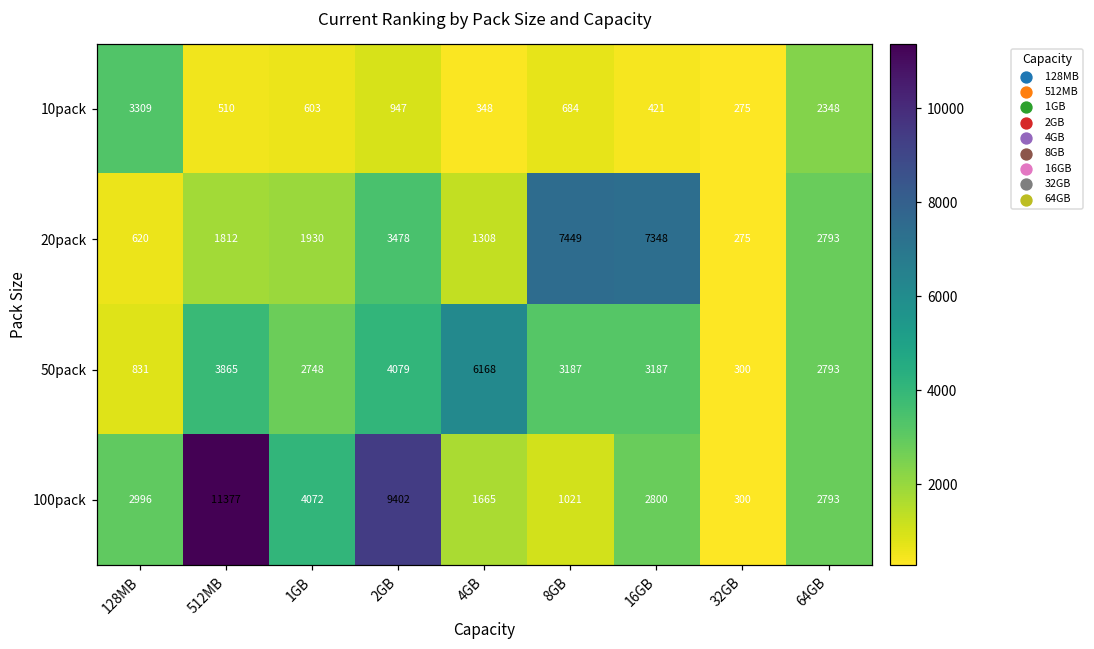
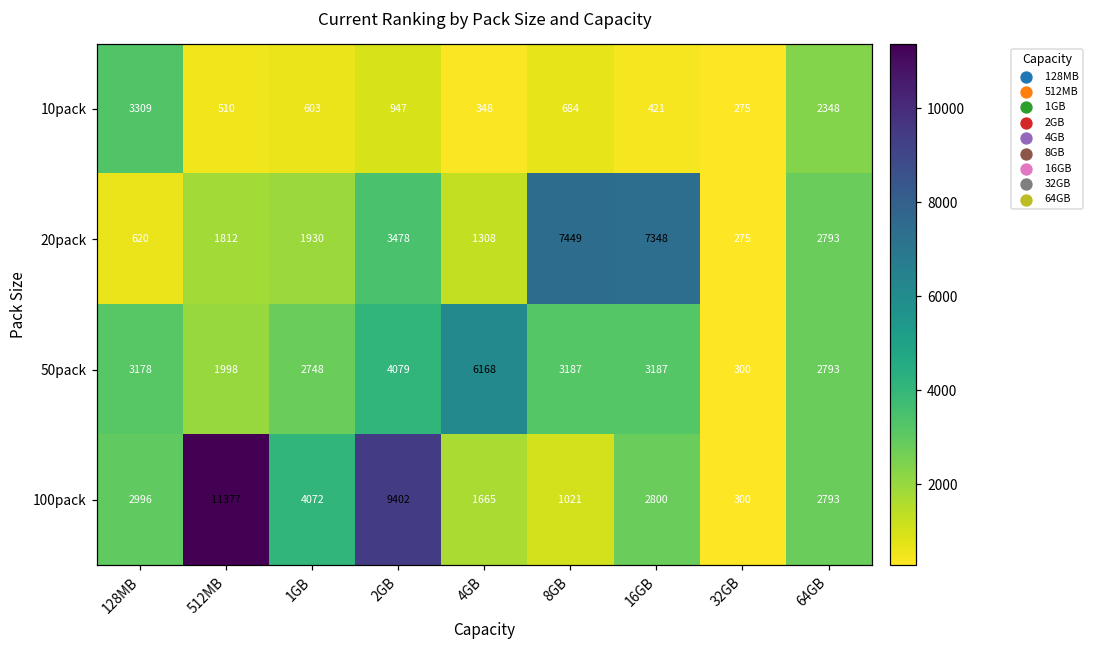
50pack, 128MB: 831 -> 3178
50pack, 512MB: 3865 -> 1998
